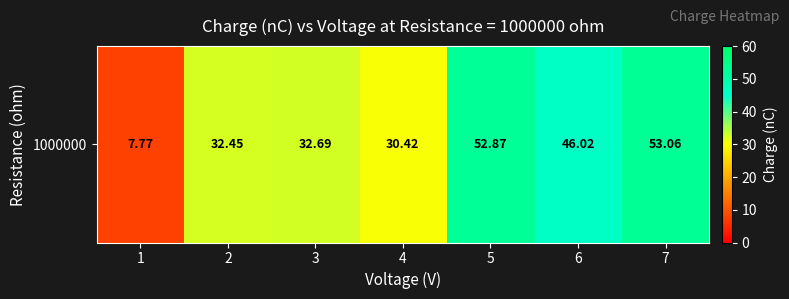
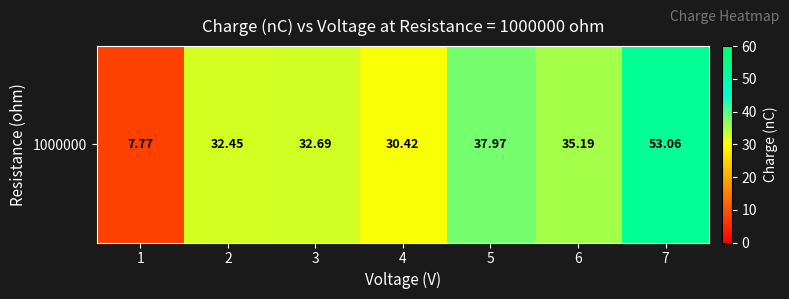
1000000, 5: 52.87 -> 37.97
1000000, 6: 46.02 -> 35.19
